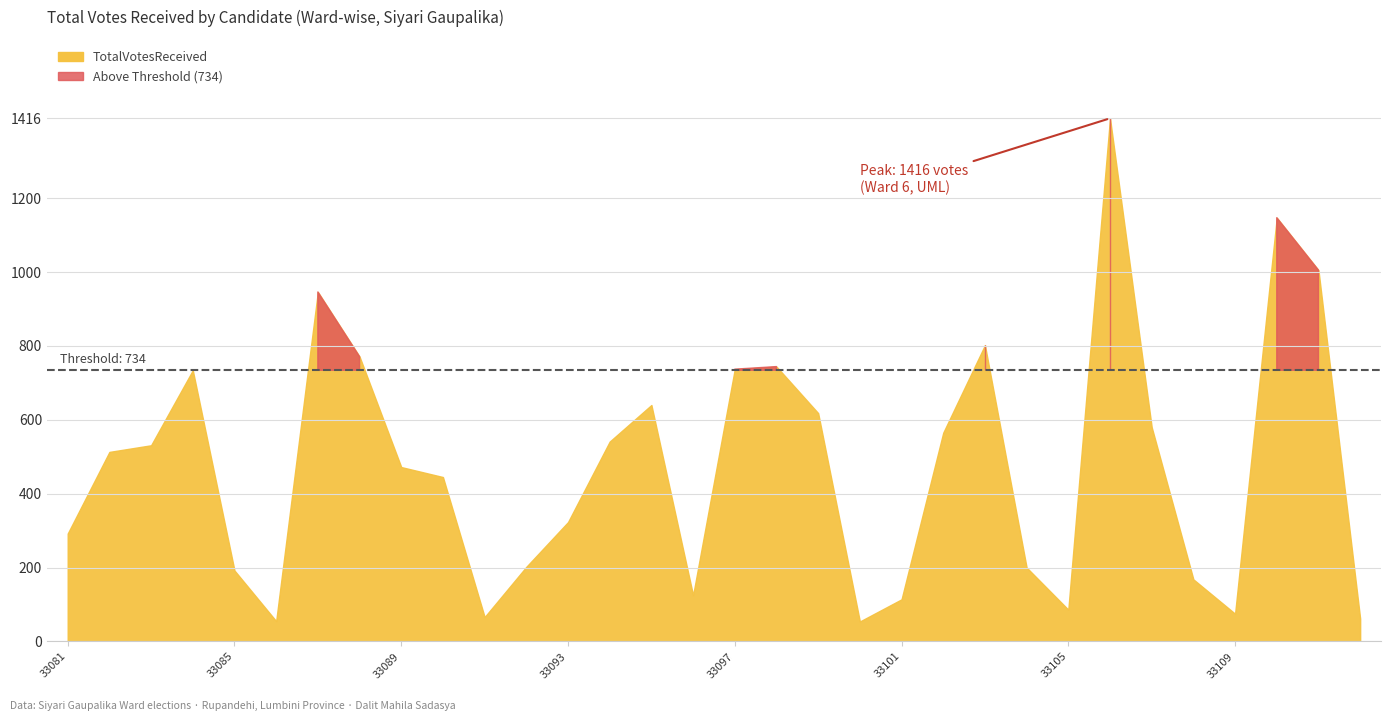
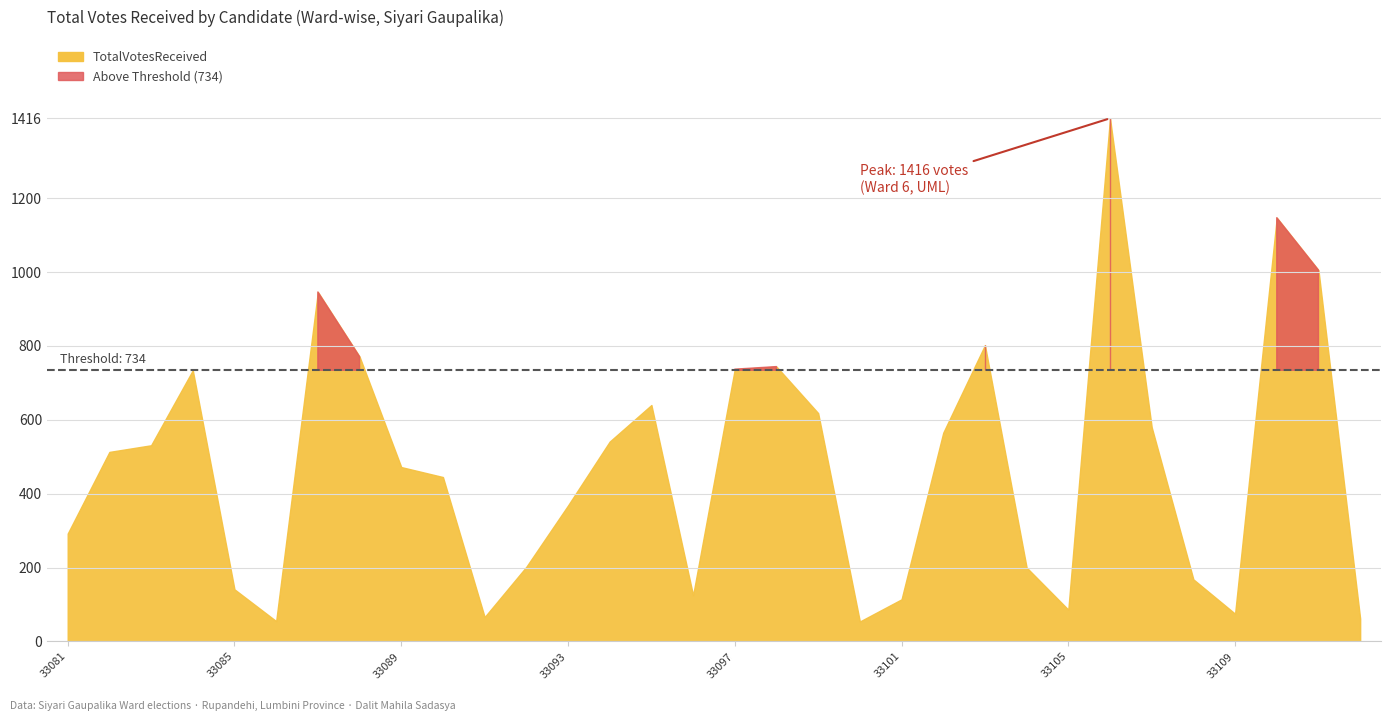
33085: 190 -> 140
33093: 320 -> 370
